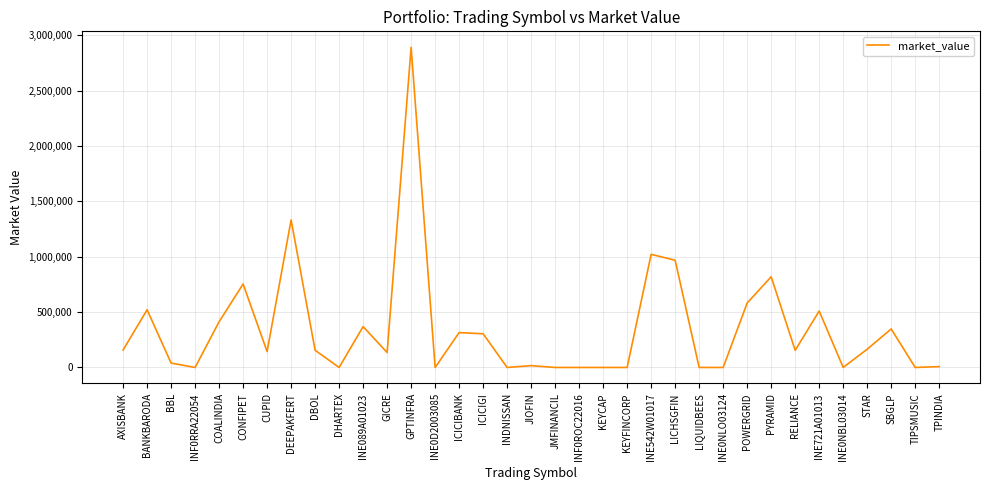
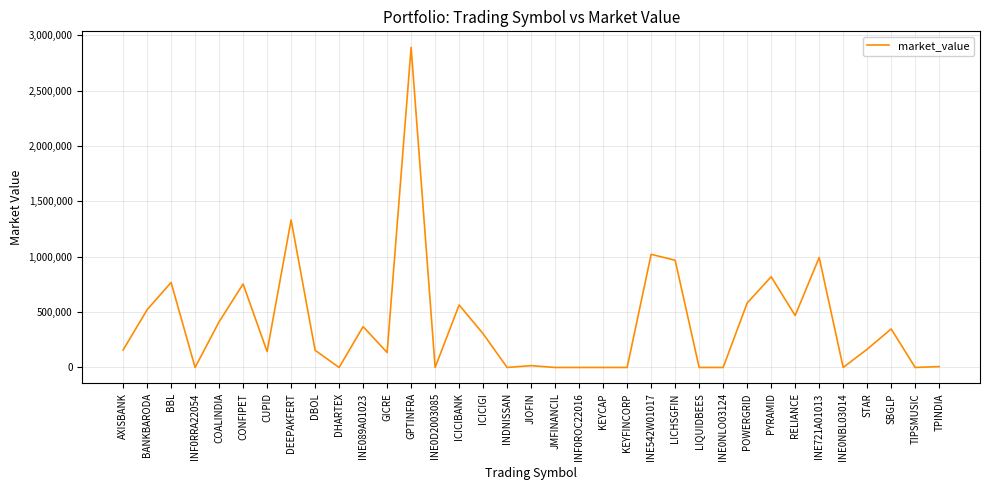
BBL: 40,000 -> 770,000
ICICIBANK: 320,000 -> 560,000
RELIANCE: 150,000 -> 470,000
INE721A01013: 510,000 -> 990,000
